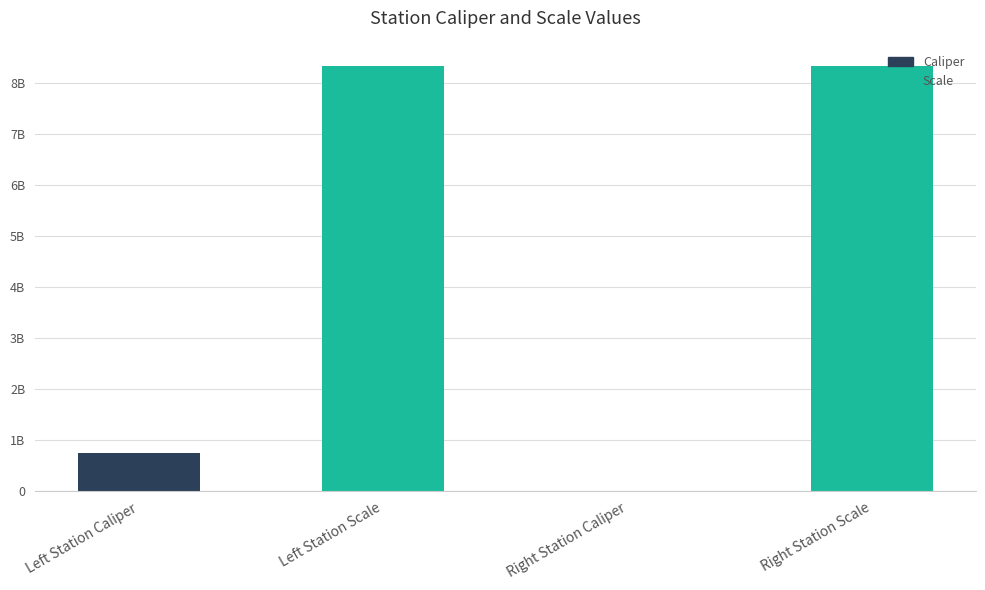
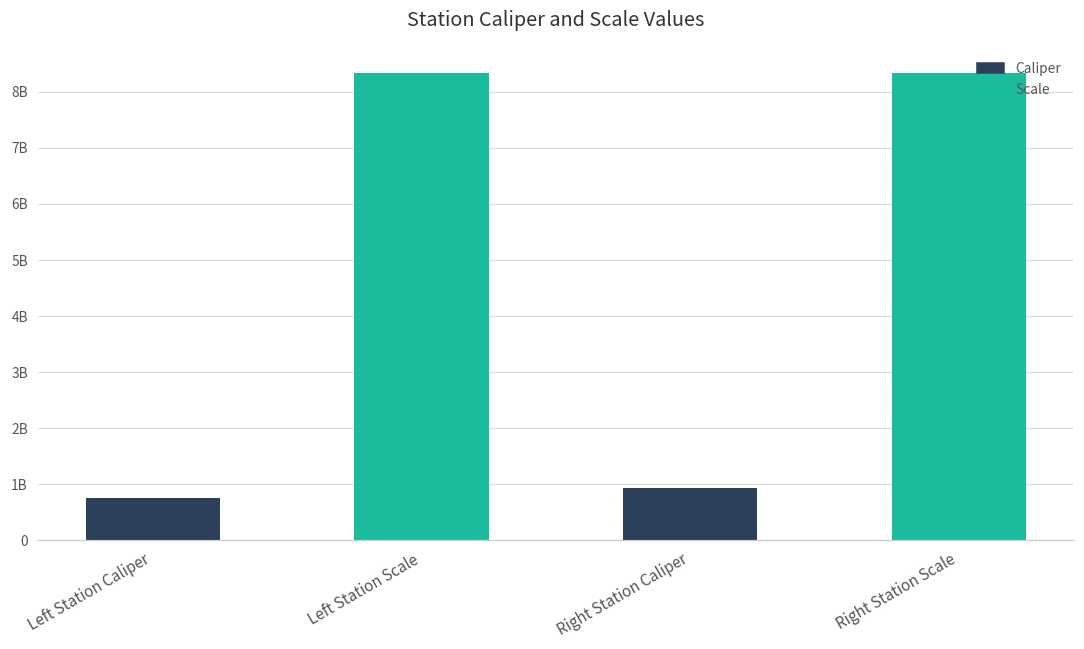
Right Station Caliper: 0 -> 900000000
